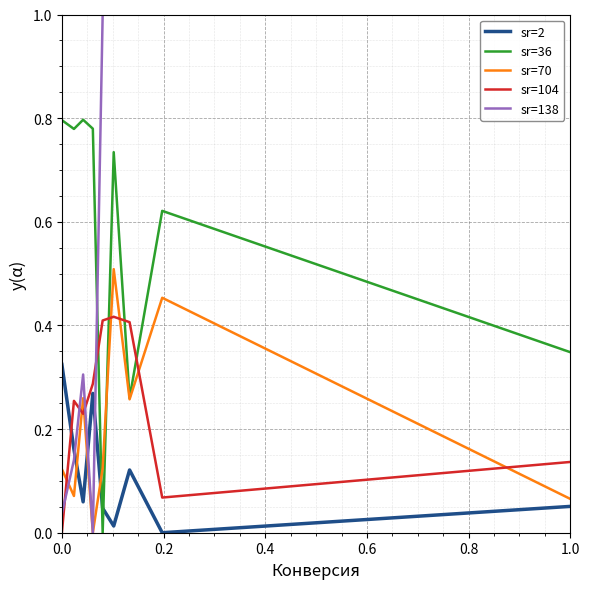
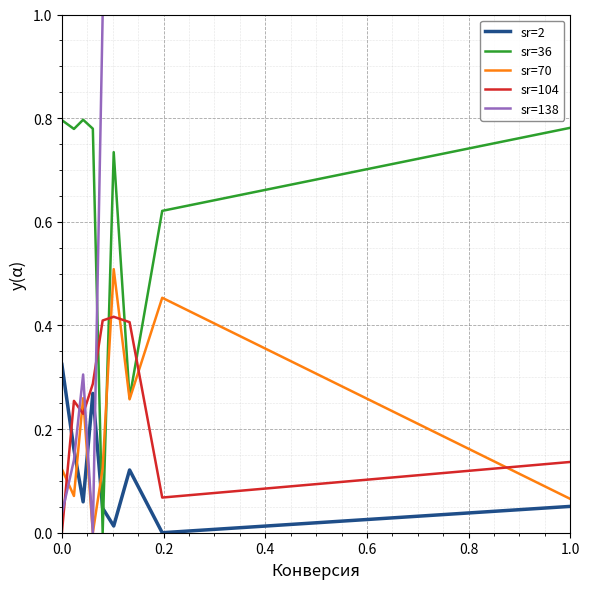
sr=36, 1.0: 0.35 -> 0.78
